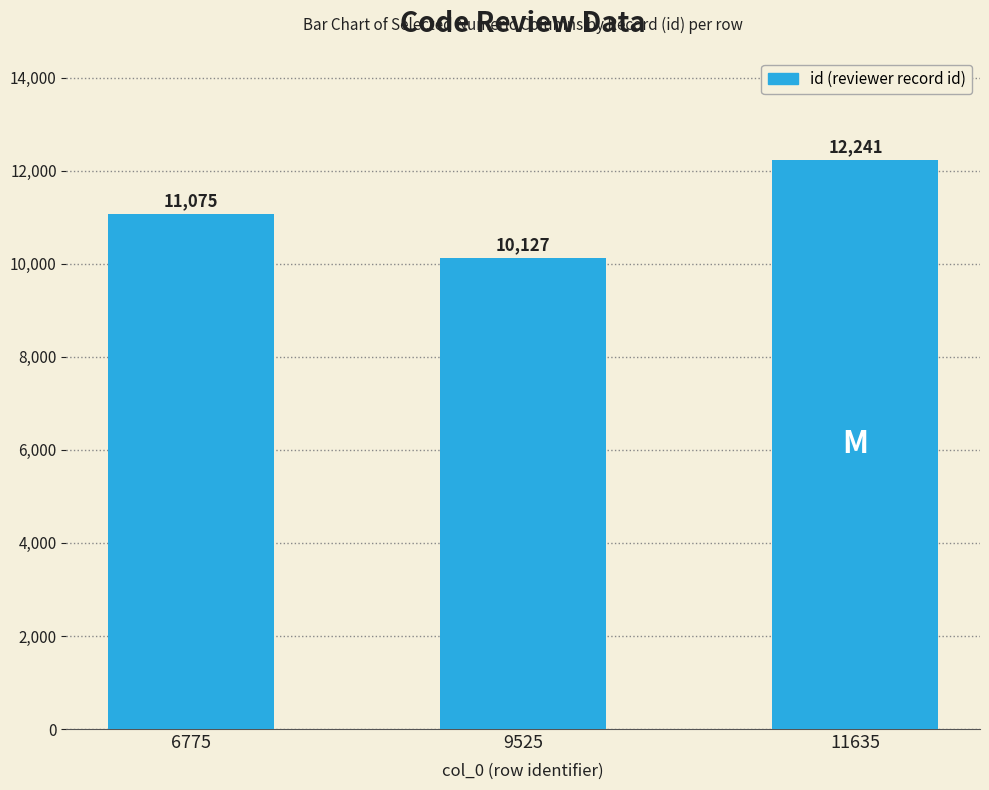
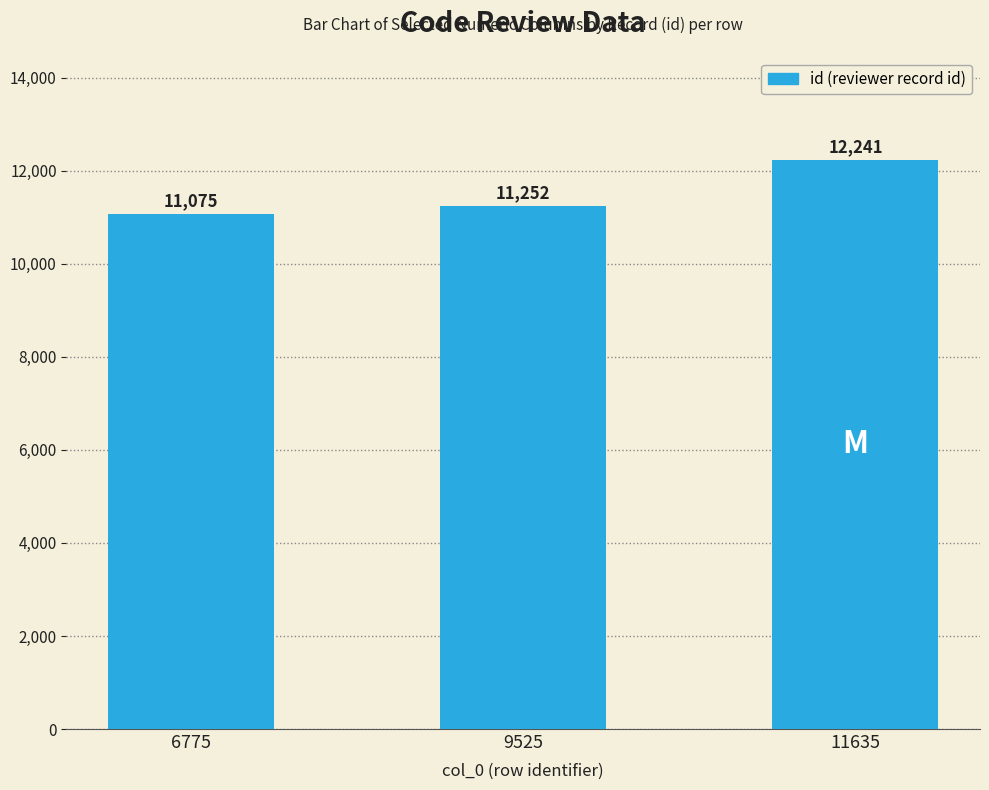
9525: 10,127 -> 11,252
